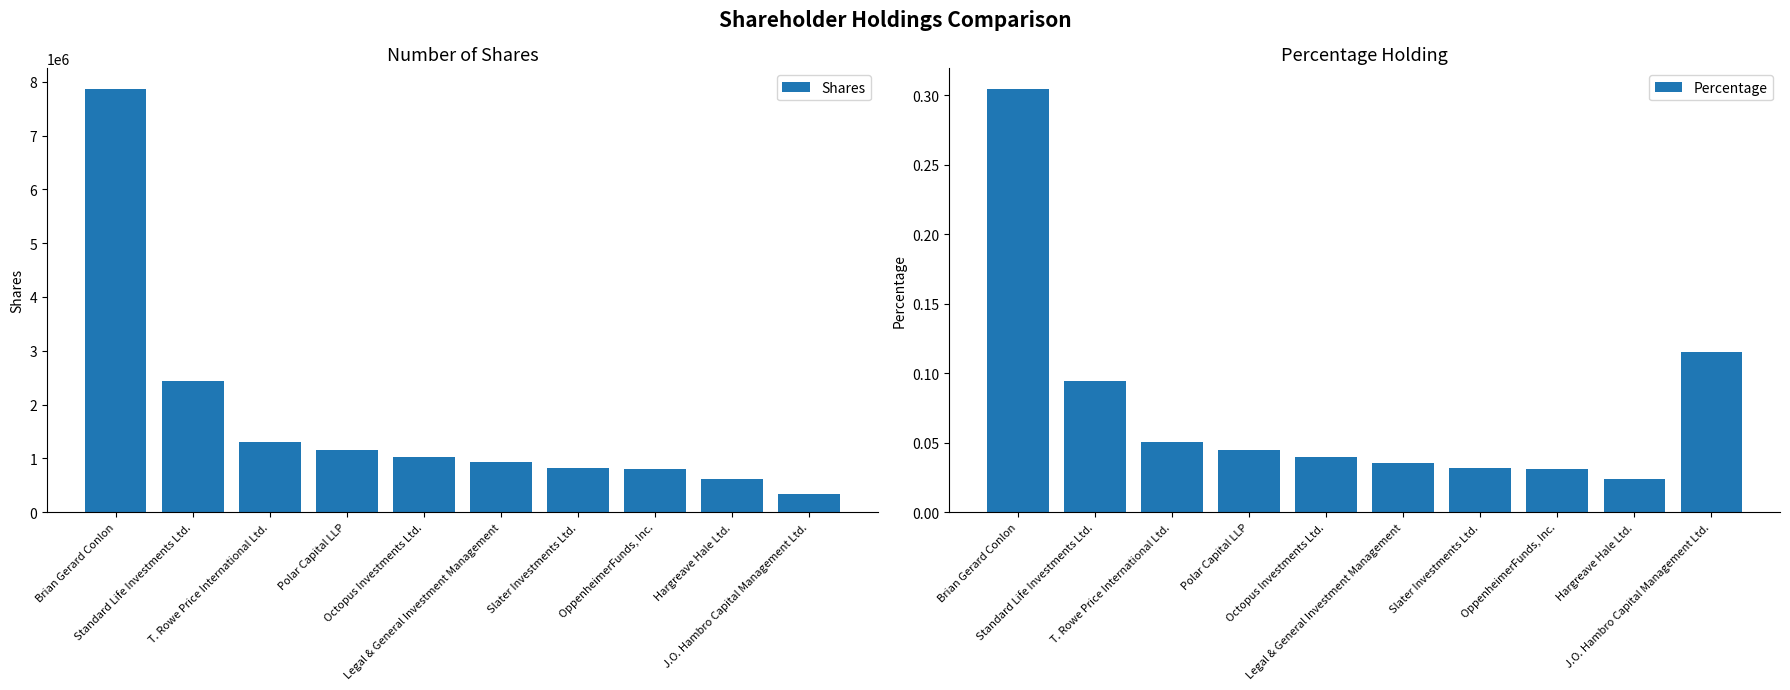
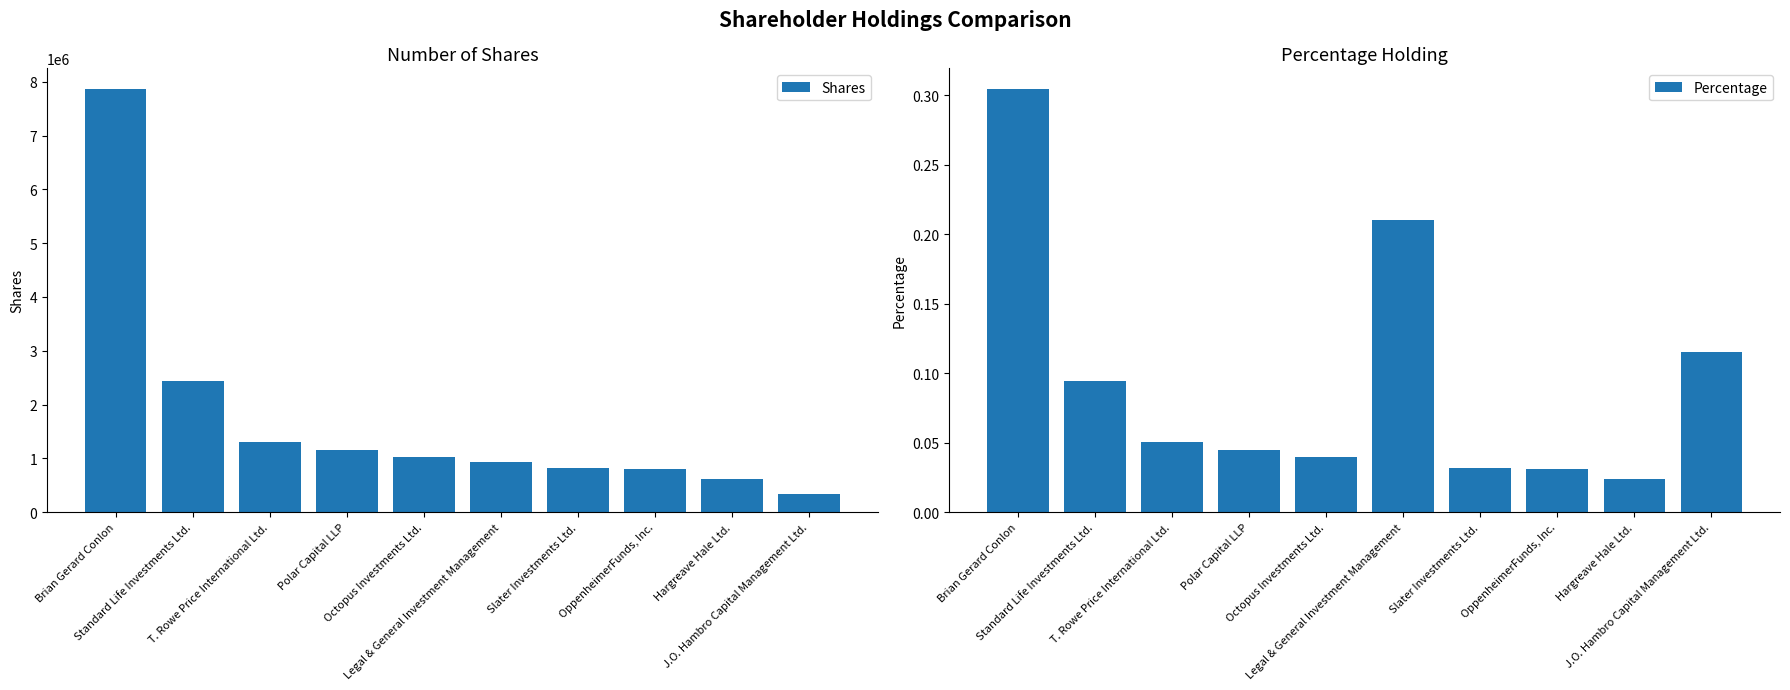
Percentage Holding, Legal & General Investment Management: 0.036 -> 0.210
